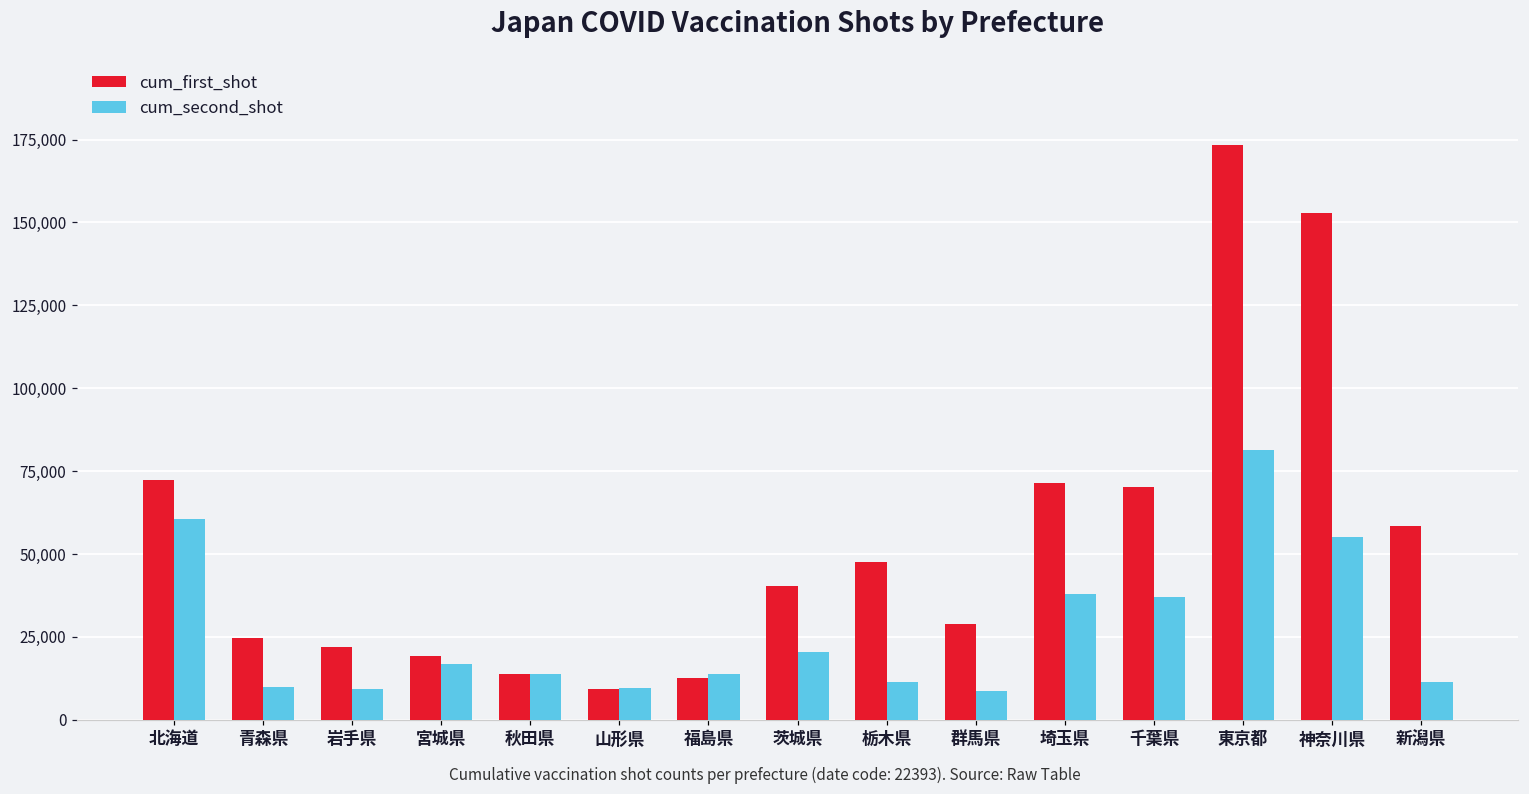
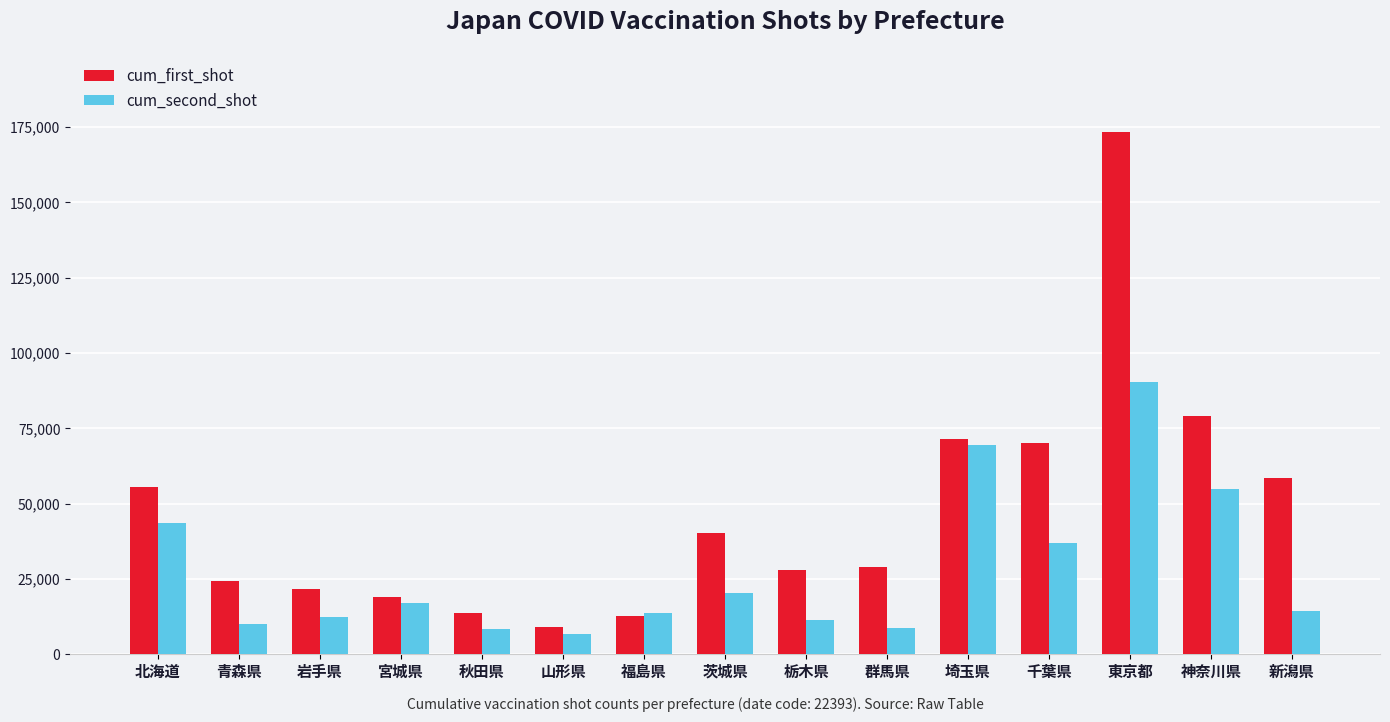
cum_first_shot, 北海道: 72,000 -> 55,000
cum_second_shot, 北海道: 60,000 -> 44,000
cum_second_shot, 岩手県: 9,000 -> 12,000
cum_second_shot, 秋田県: 14,000 -> 8,000
cum_second_shot, 山形県: 10,000 -> 7,000
cum_first_shot, 栃木県: 48,000 -> 28,000
cum_second_shot, 埼玉県: 38,000 -> 69,000
cum_second_shot, 東京都: 81,000 -> 90,000
cum_first_shot, 神奈川県: 153,000 -> 79,000
cum_second_shot, 新潟県: 11,000 -> 14,000
